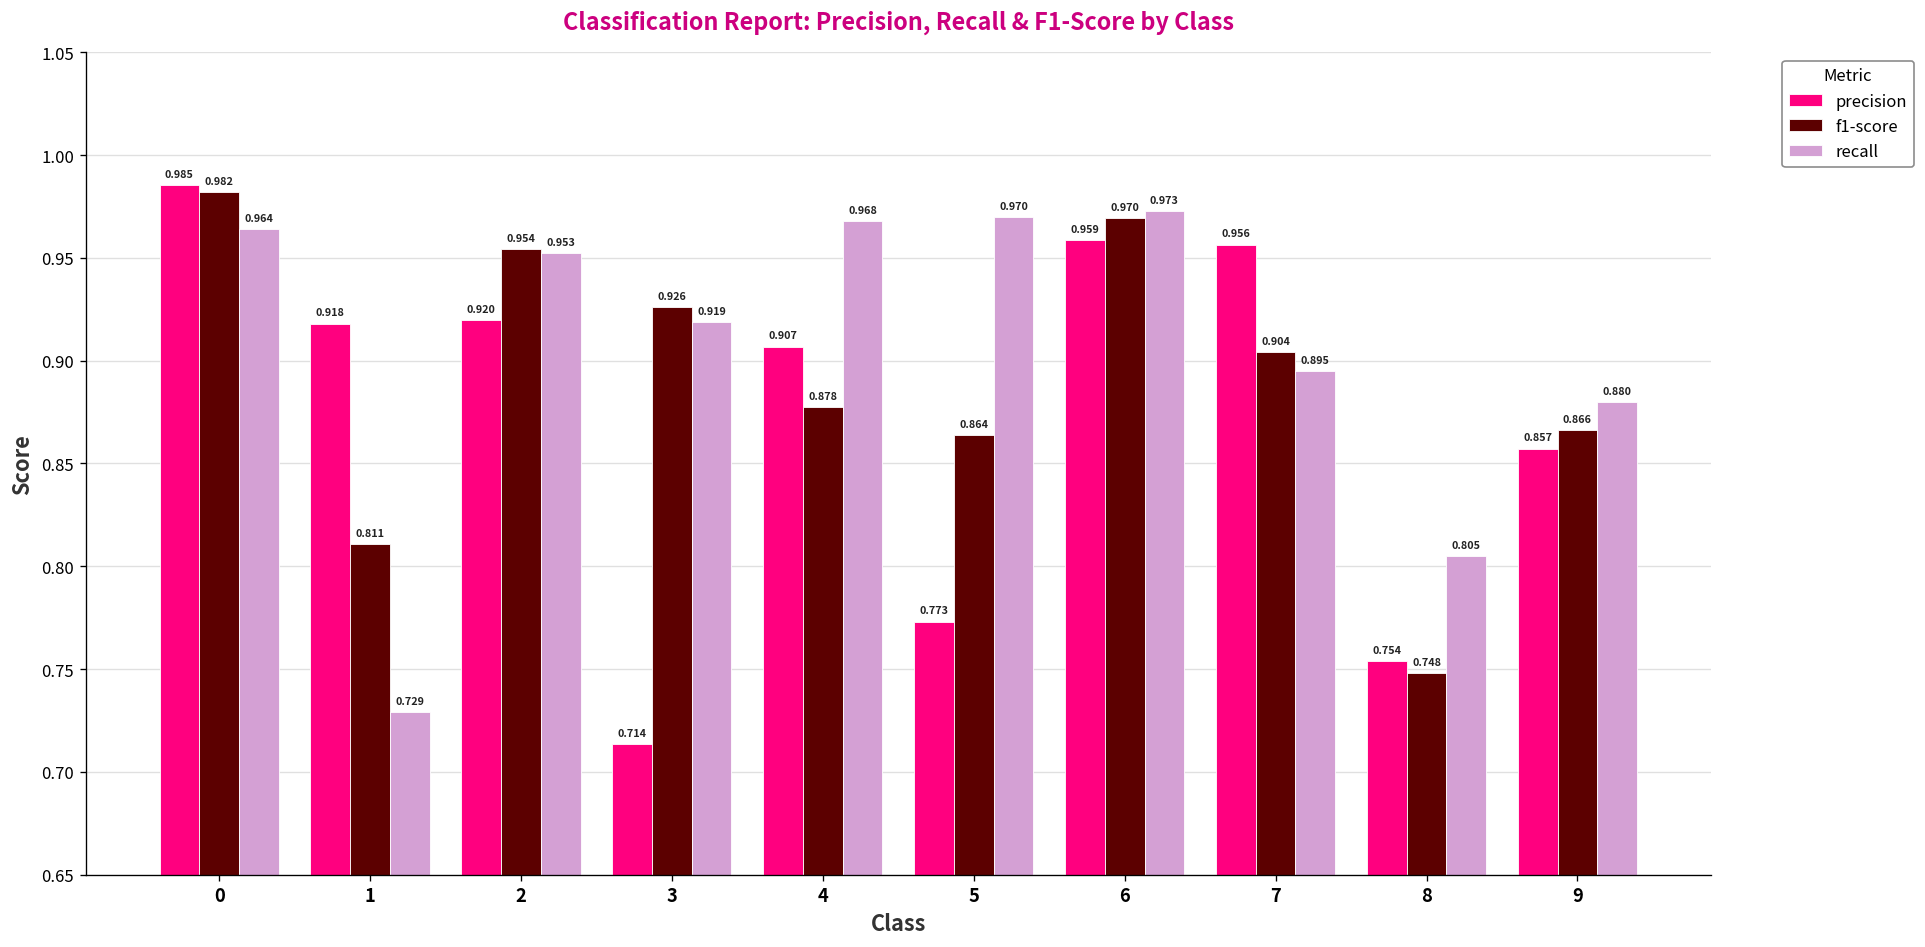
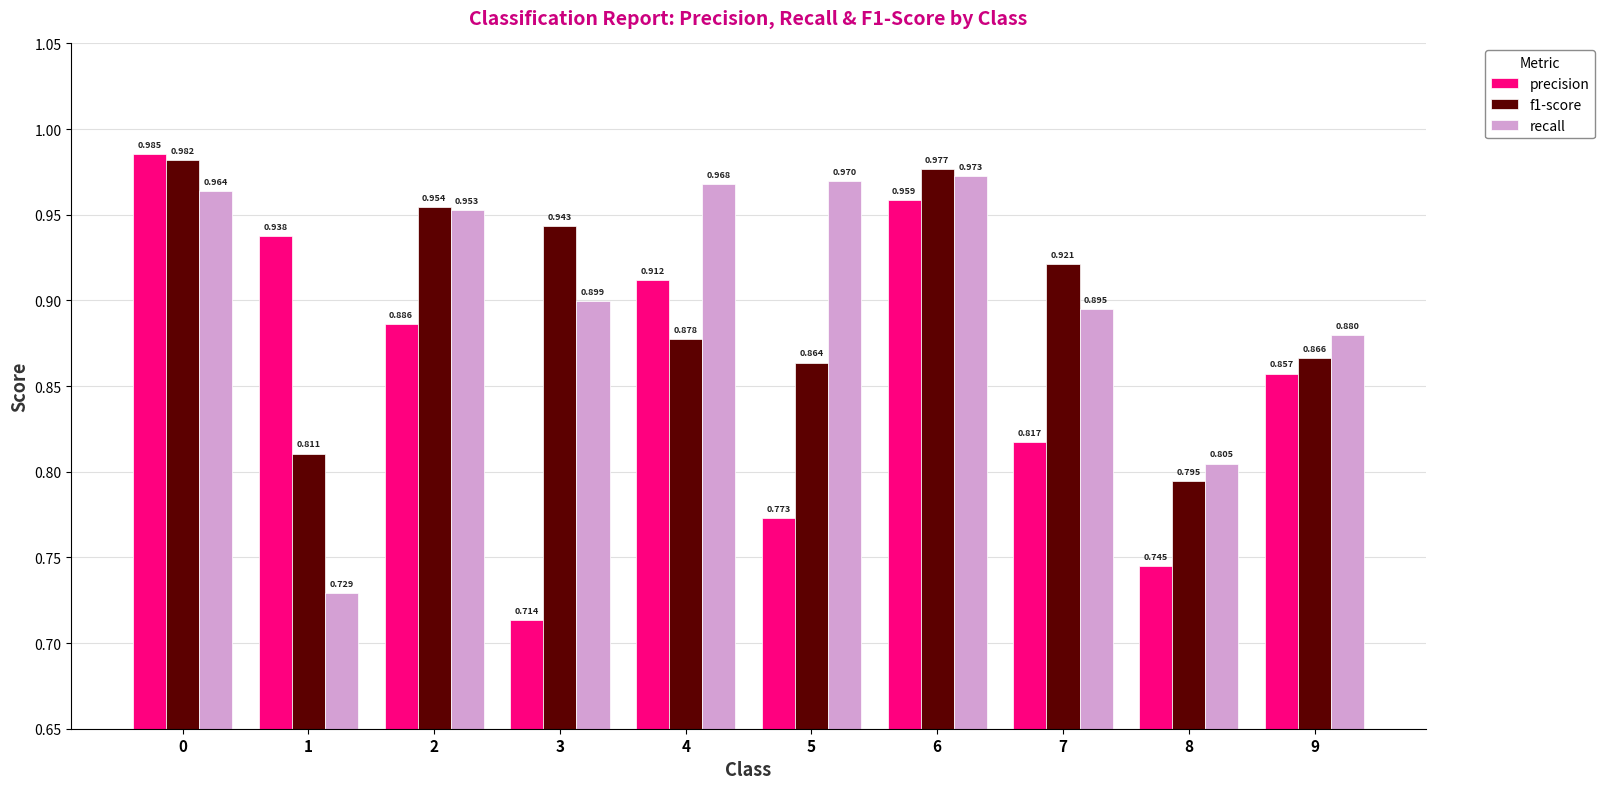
precision, 1: 0.918 -> 0.938
precision, 2: 0.920 -> 0.886
f1-score, 3: 0.926 -> 0.943
recall, 3: 0.919 -> 0.899
precision, 4: 0.907 -> 0.912
f1-score, 6: 0.970 -> 0.977
precision, 7: 0.956 -> 0.817
f1-score, 7: 0.904 -> 0.921
precision, 8: 0.754 -> 0.745
f1-score, 8: 0.748 -> 0.795
